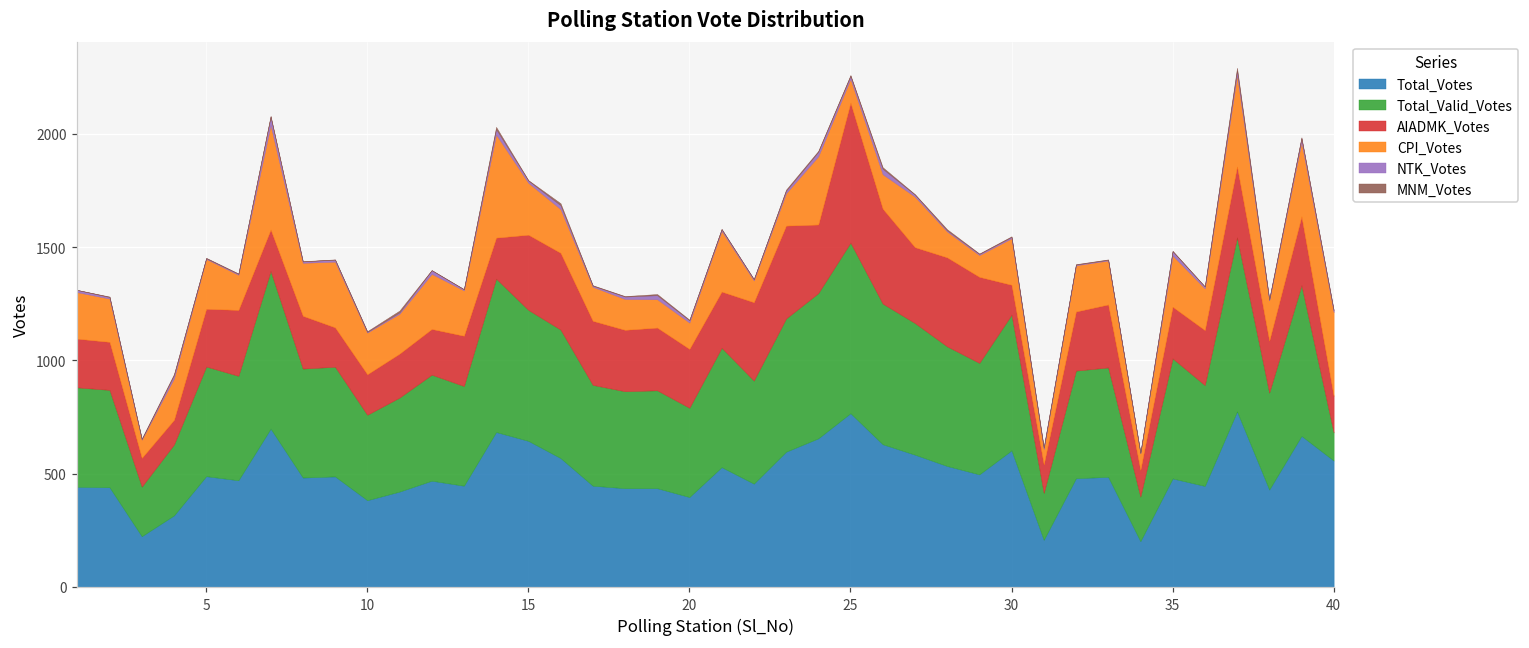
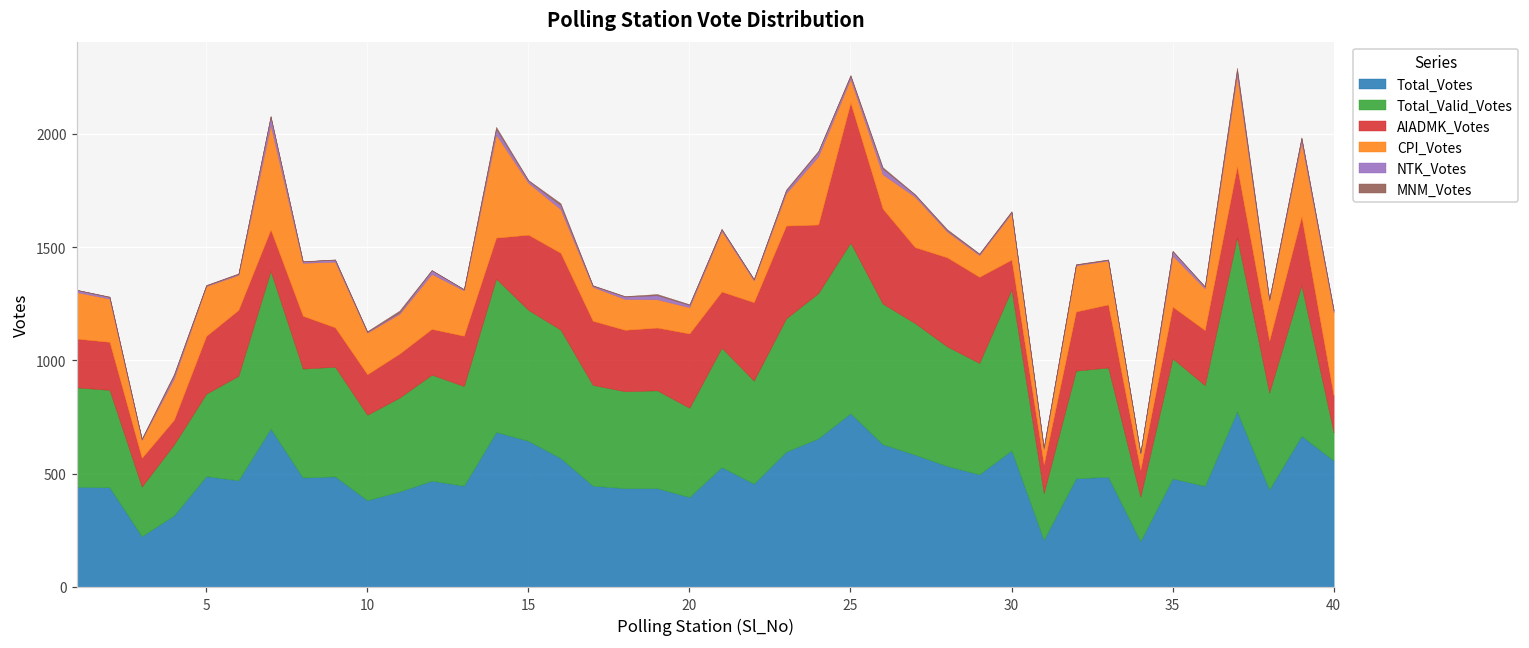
Total_Valid_Votes, 5: 480 -> 360
AIADMK_Votes, 20: 260 -> 330
Total_Valid_Votes, 30: 600 -> 710
